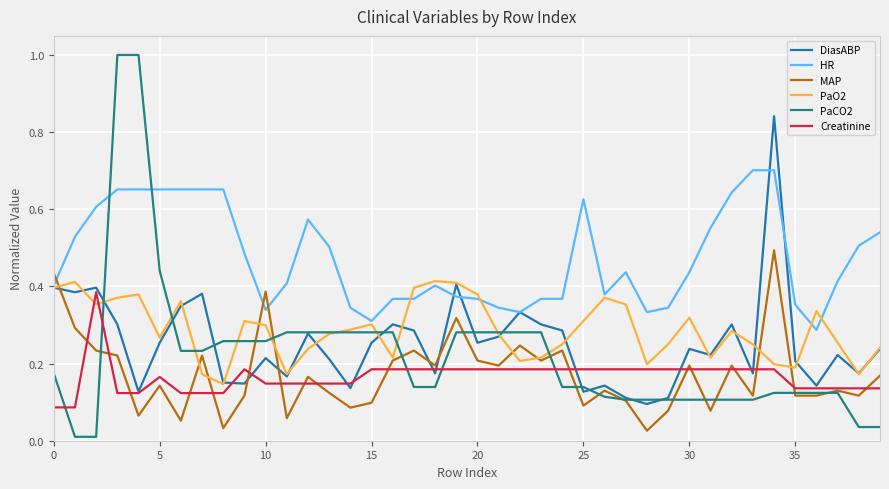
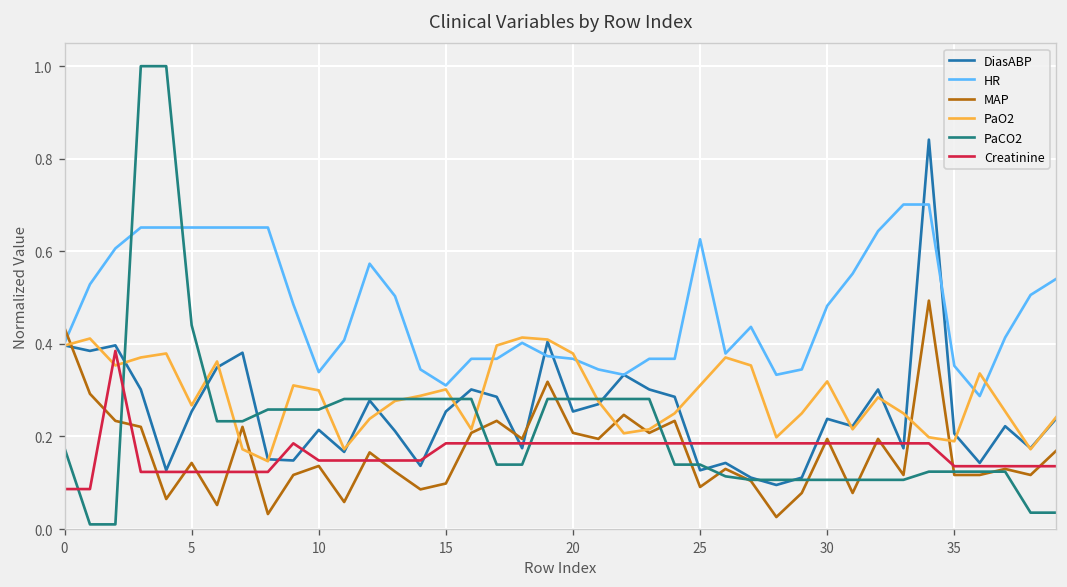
Creatinine, 5: 0.17 -> 0.12
MAP, 10: 0.39 -> 0.14
HR, 30: 0.44 -> 0.48
